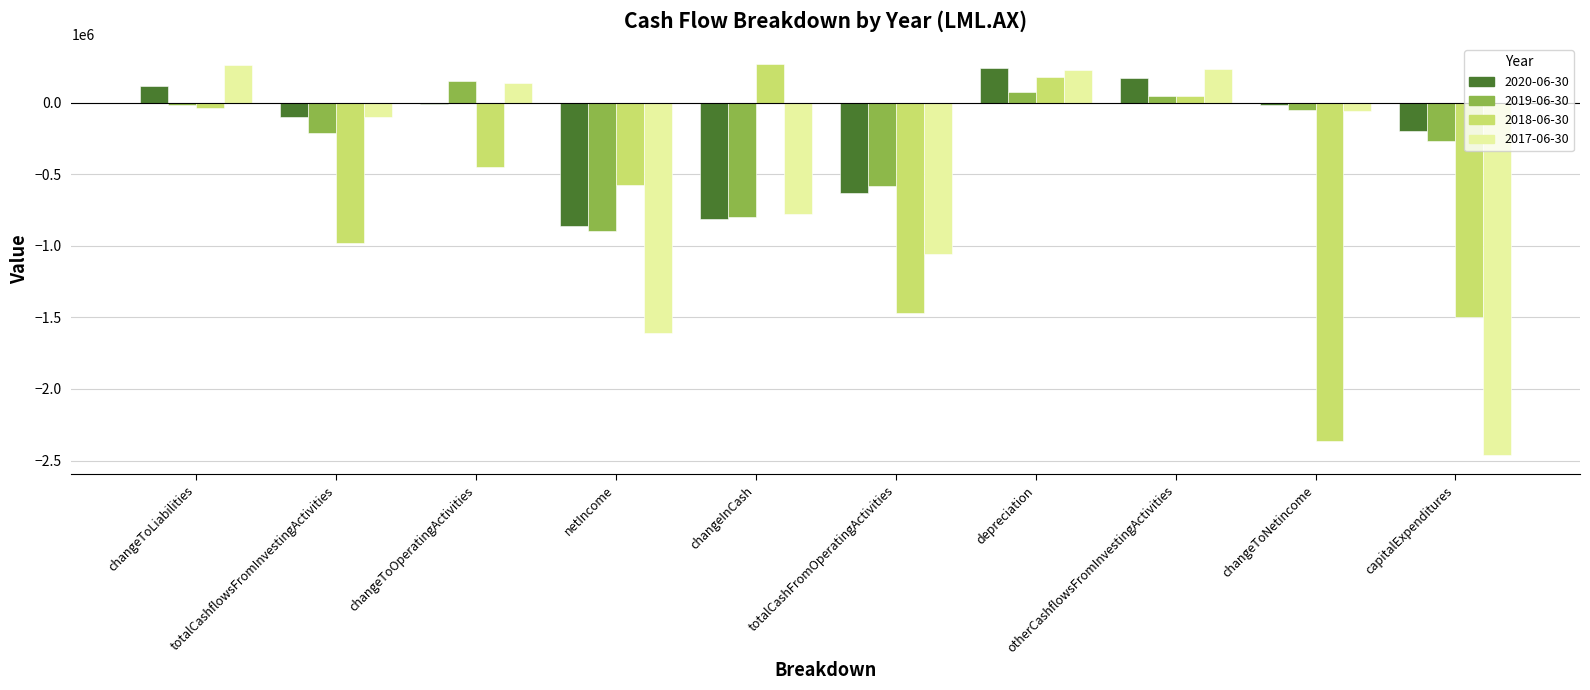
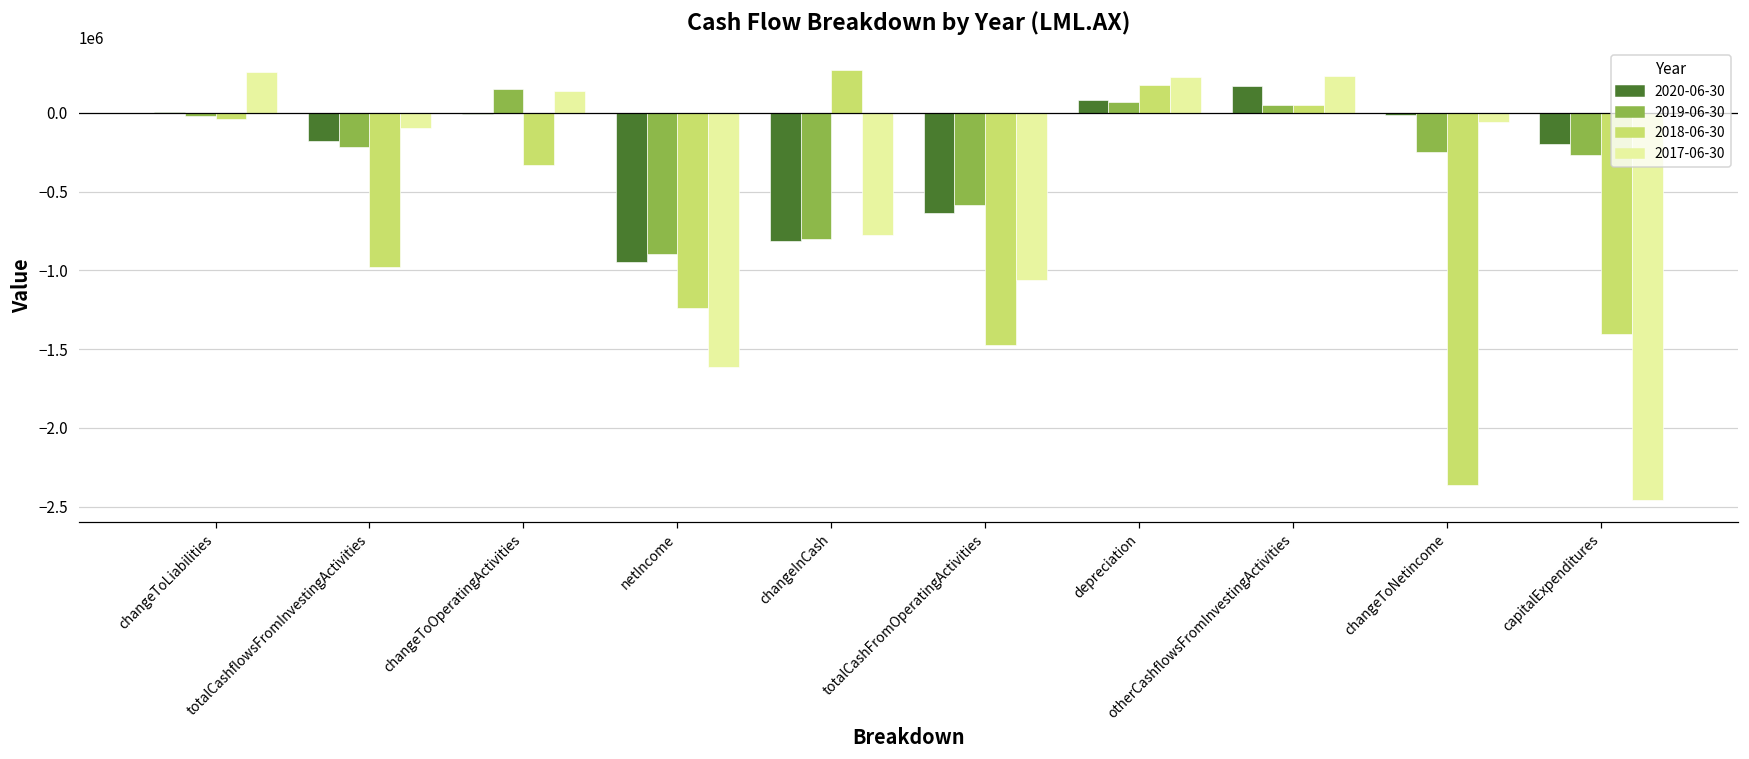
2020-06-30, changeToLiabilities: 110000 -> 10000
2020-06-30, totalCashflowsFromInvestingActivities: -100000 -> -180000
2018-06-30, changeToOperatingActivities: -450000 -> -330000
2020-06-30, netIncome: -860000 -> -950000
2018-06-30, netIncome: -580000 -> -1240000
2020-06-30, depreciation: 240000 -> 80000
2019-06-30, changeToNetincome: -50000 -> -250000
2018-06-30, capitalExpenditures: -1500000 -> -1410000
